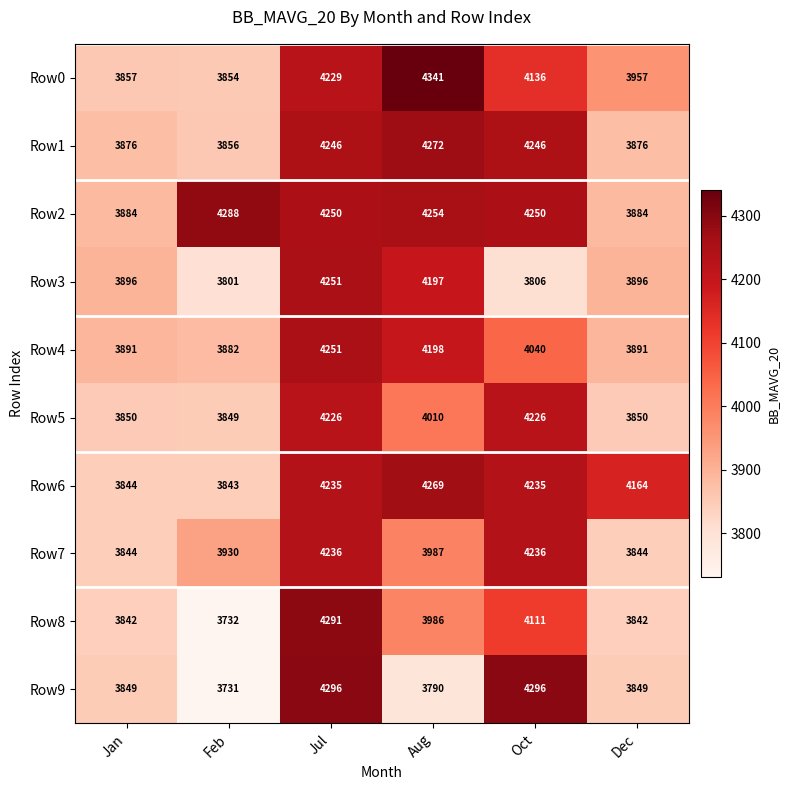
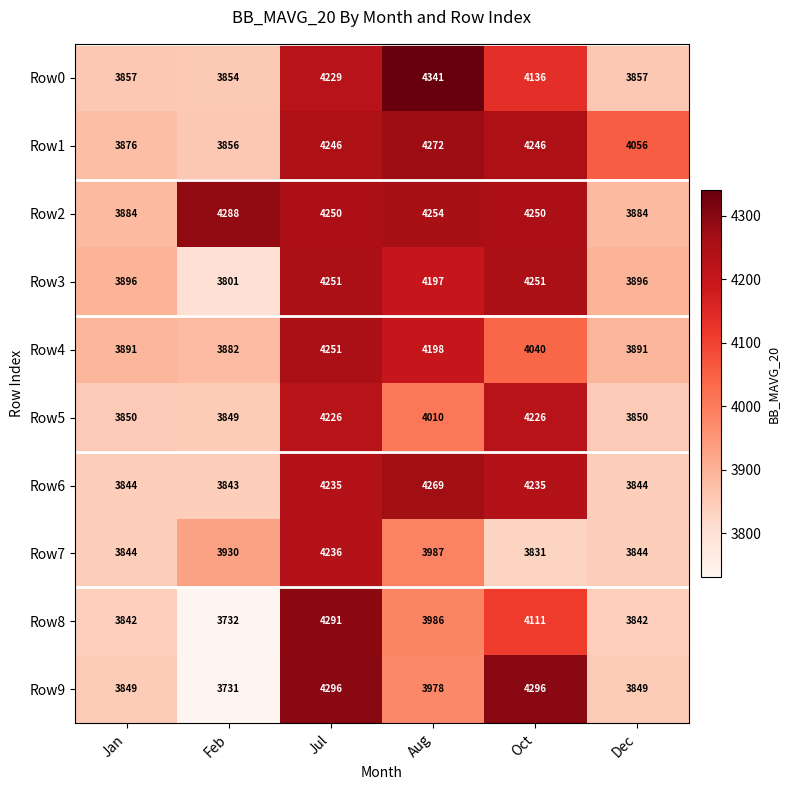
Row0, Dec: 3957 -> 3857
Row1, Dec: 3876 -> 4056
Row3, Oct: 3806 -> 4251
Row6, Dec: 4164 -> 3844
Row7, Oct: 4236 -> 3831
Row9, Aug: 3790 -> 3978
